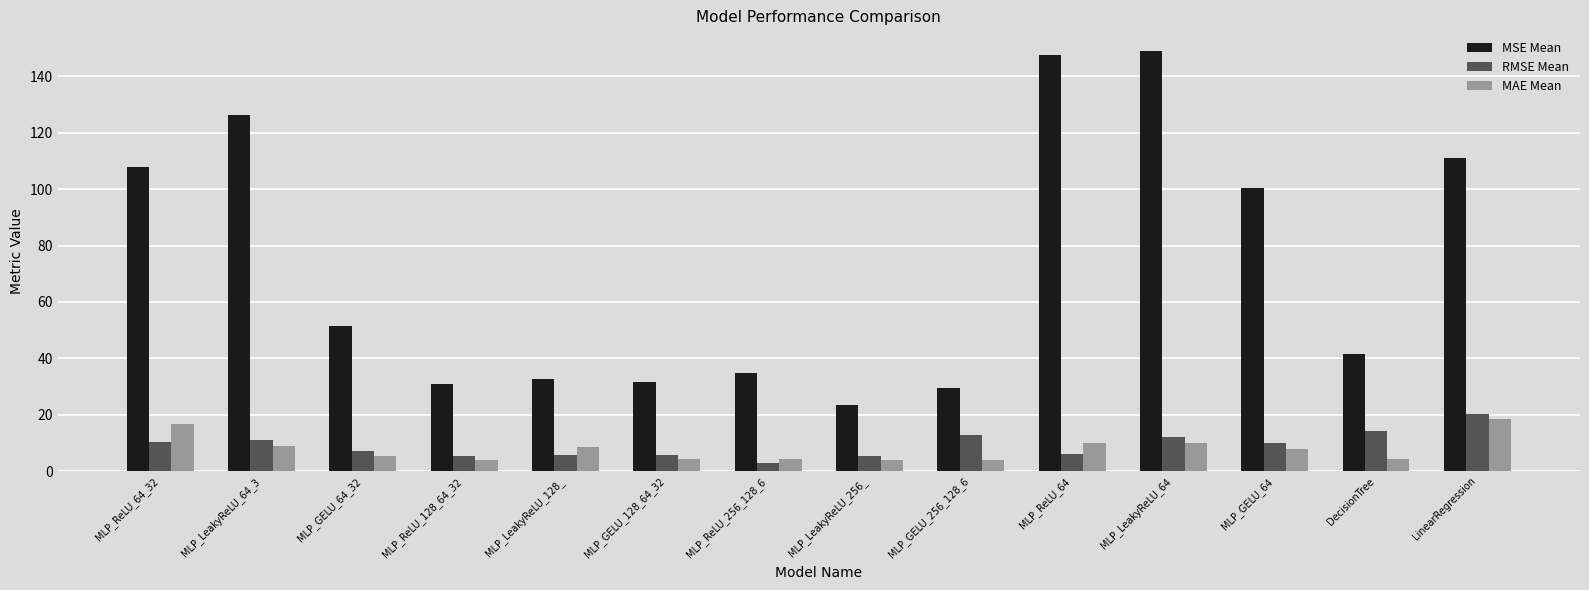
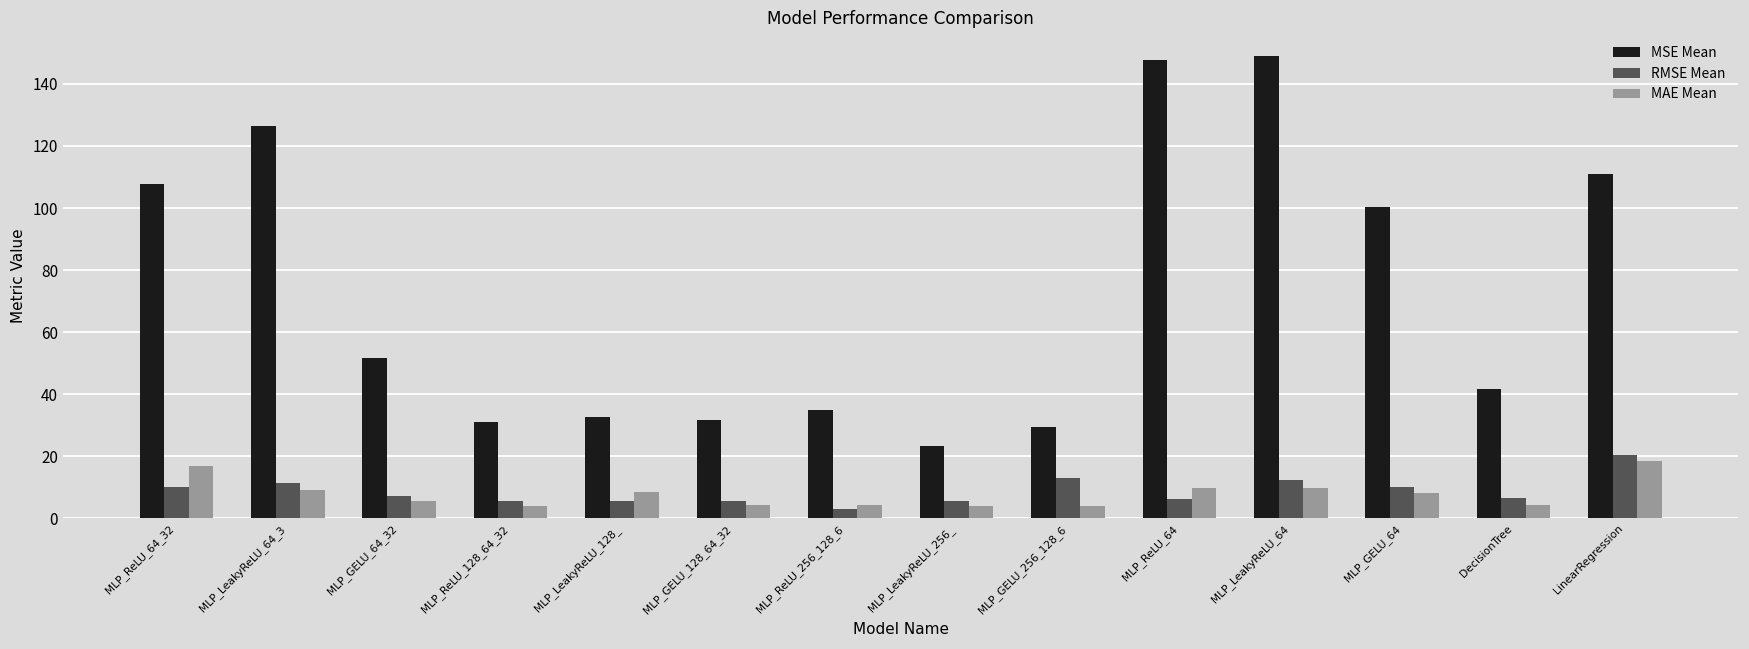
RMSE Mean, DecisionTree: 14 -> 6
